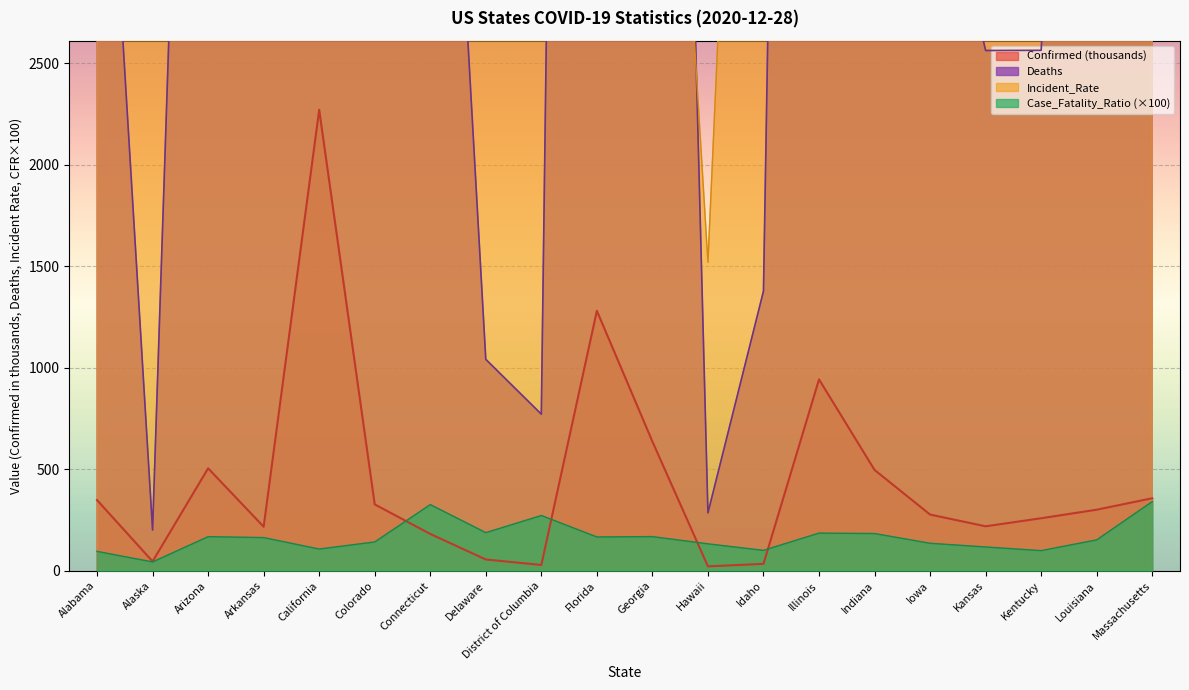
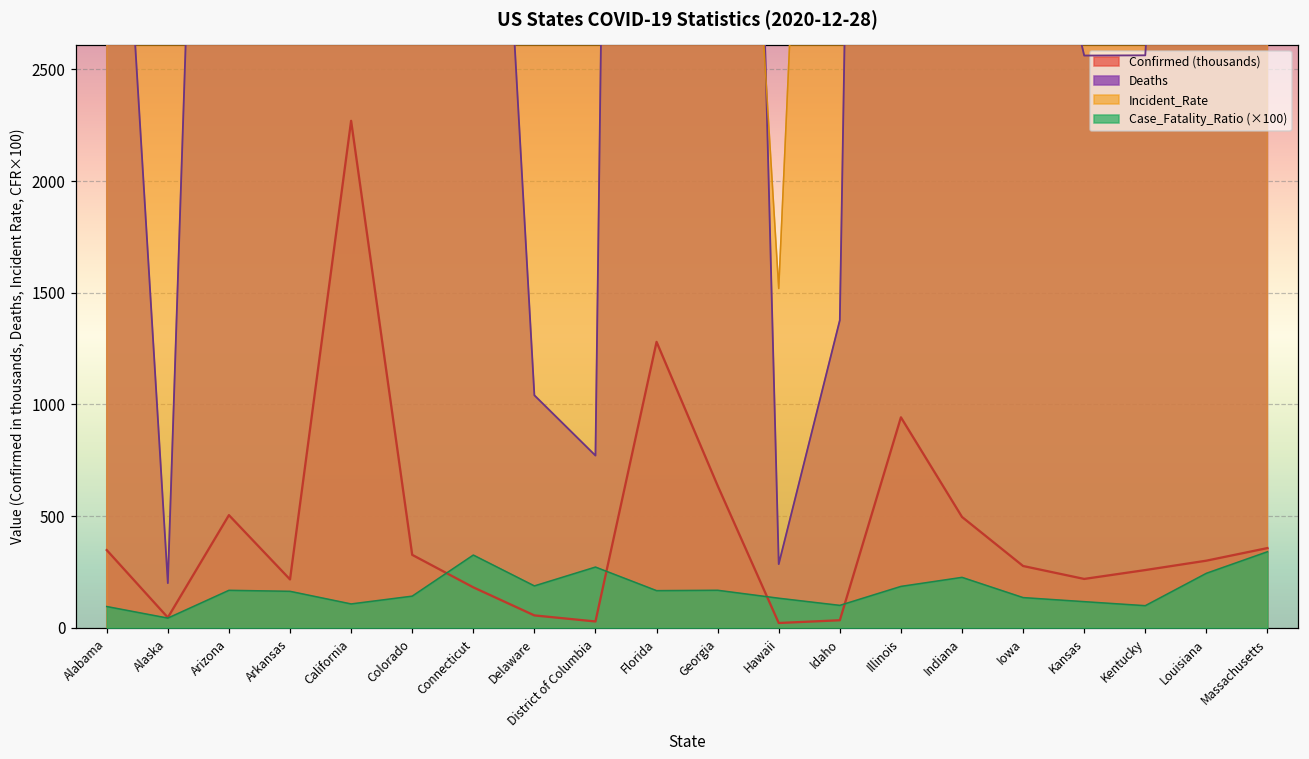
Case_Fatality_Ratio (×100), Indiana: 180 -> 230
Case_Fatality_Ratio (×100), Louisiana: 150 -> 240
